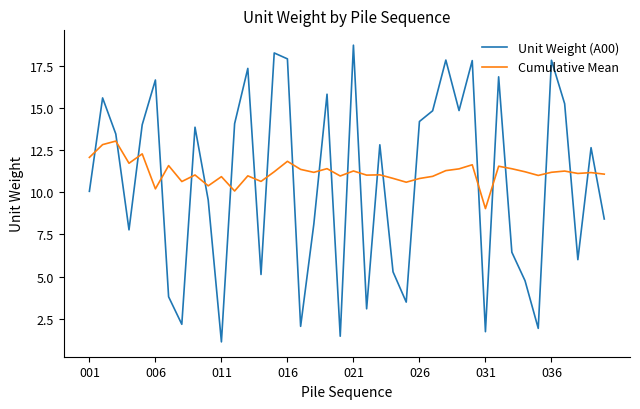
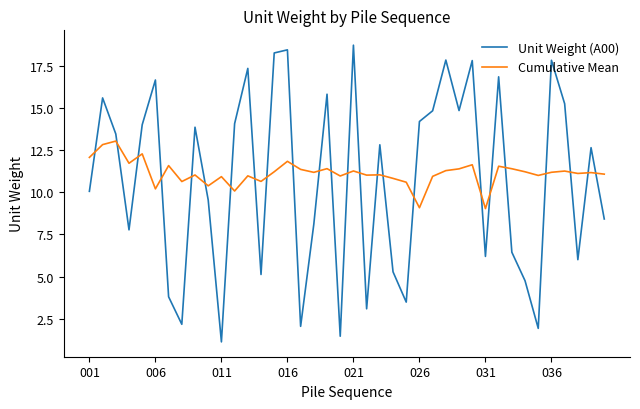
Unit Weight (A00), 016: 17.9 -> 18.4
Cumulative Mean, 026: 10.8 -> 9.1
Unit Weight (A00), 031: 1.7 -> 6.2
